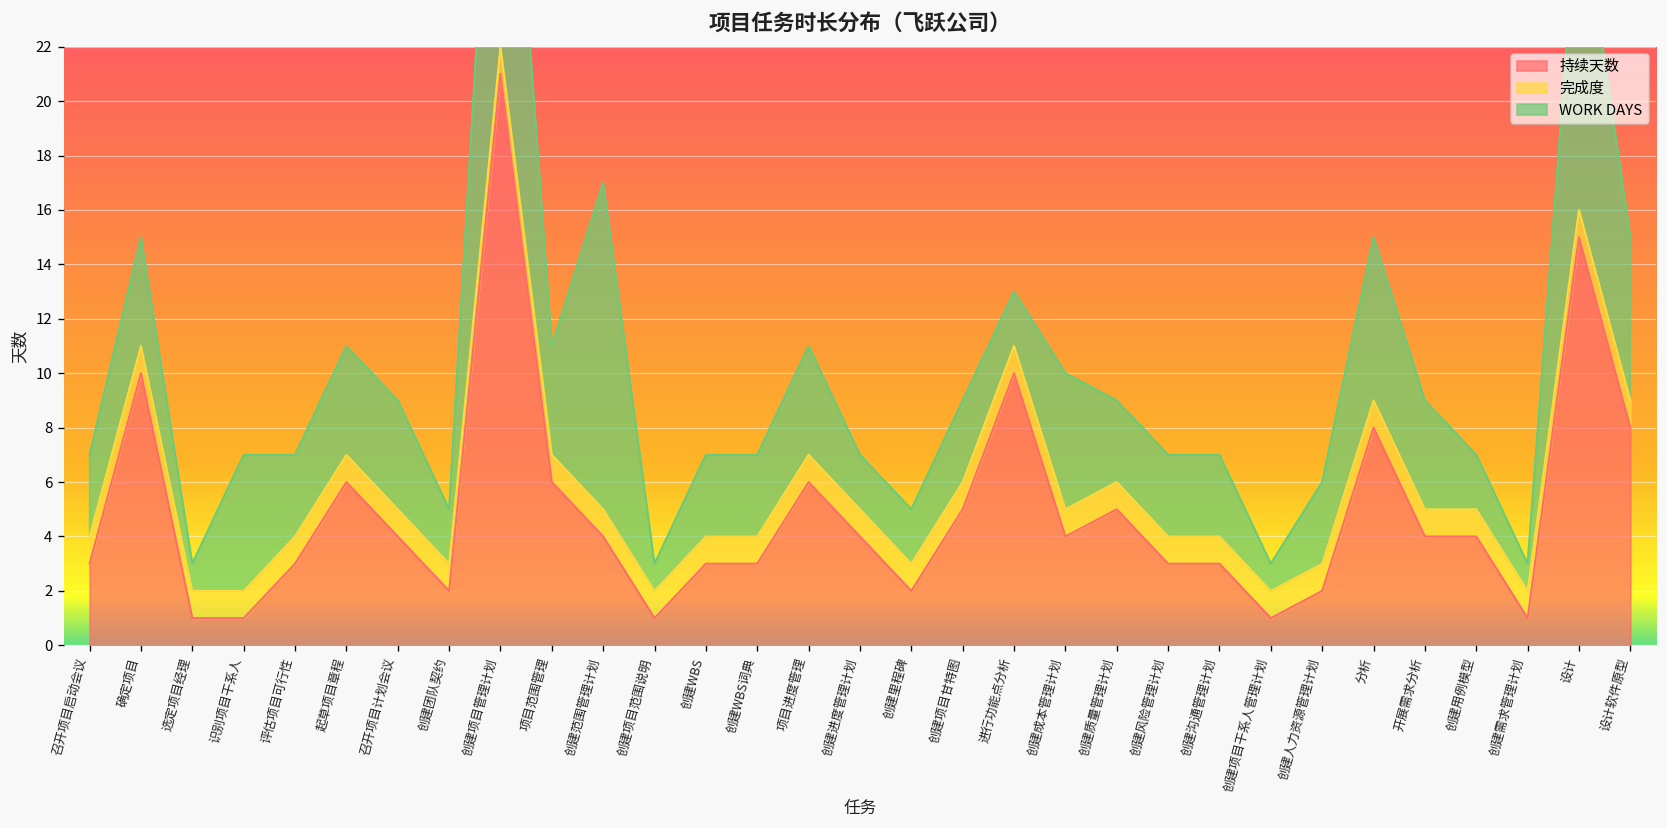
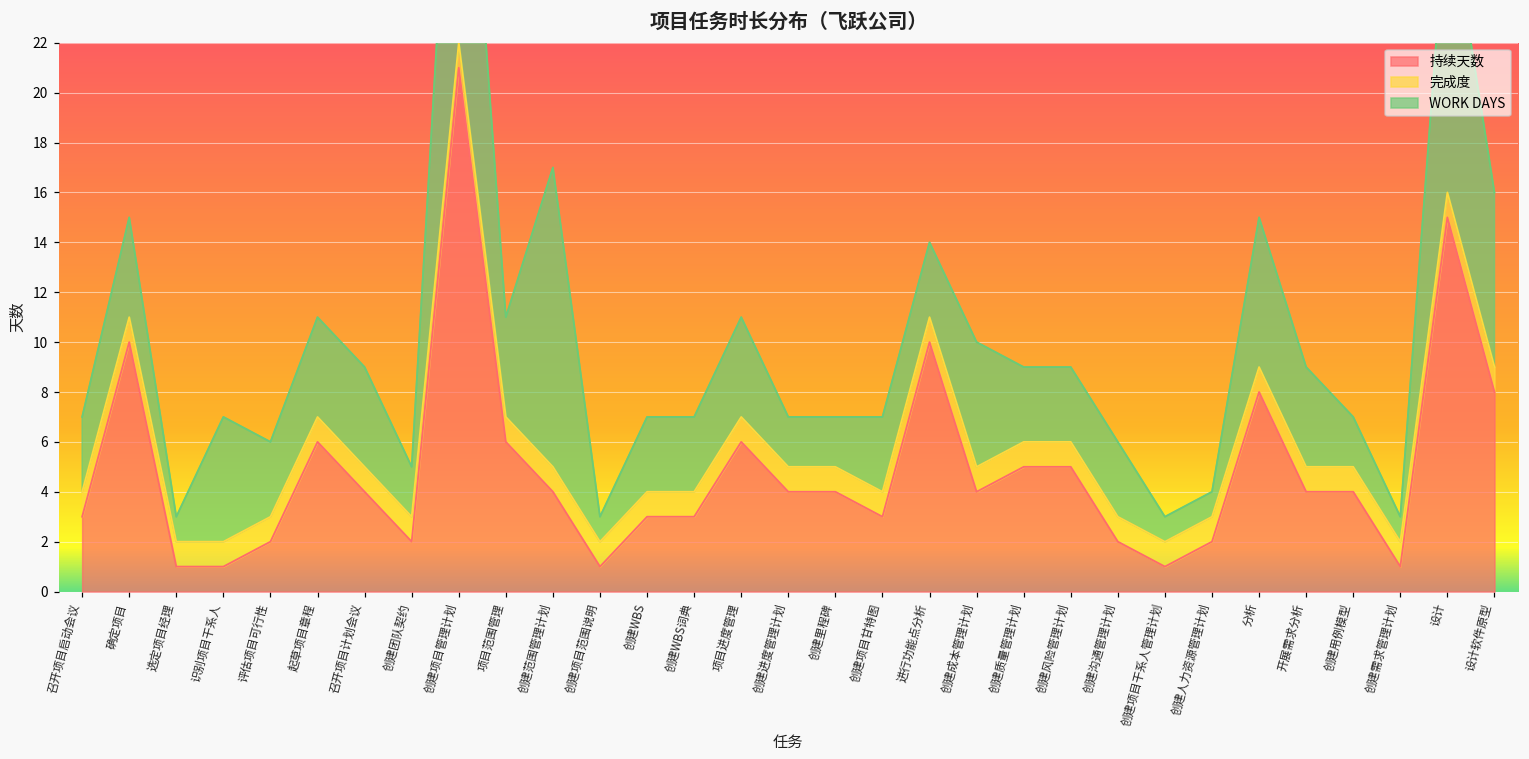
持续天数, 评估项目可行性: 3 -> 2
持续天数, 创建里程碑: 2 -> 4
持续天数, 创建项目甘特图: 5 -> 3
WORK DAYS, 进行功能点分析: 2 -> 3
持续天数, 创建风险管理计划: 3 -> 5
持续天数, 创建沟通管理计划: 3 -> 2
WORK DAYS, 创建人力资源管理计划: 3 -> 1
WORK DAYS, 设计软件原型: 6 -> 7
